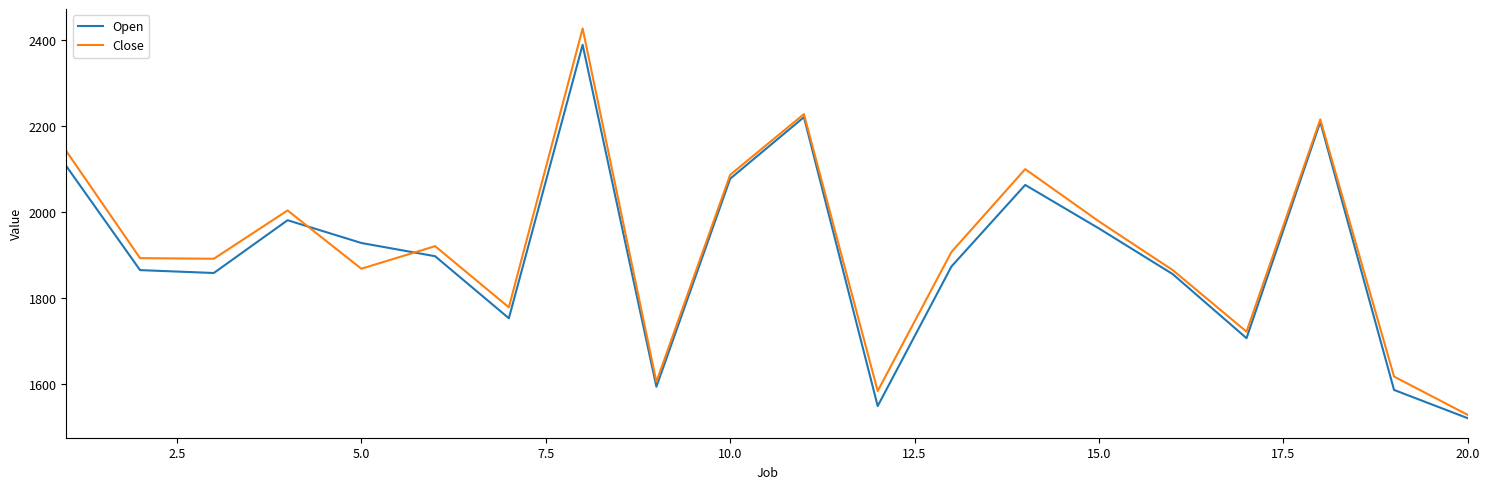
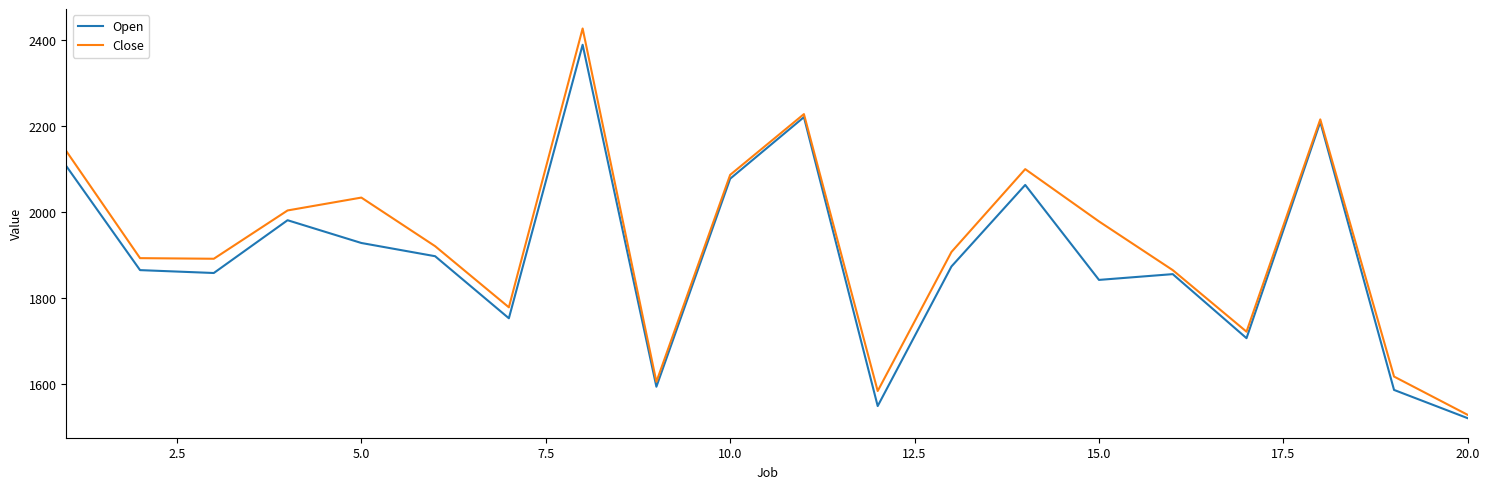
Close, 5.0: 1870 -> 2030
Open, 15.0: 1960 -> 1840
